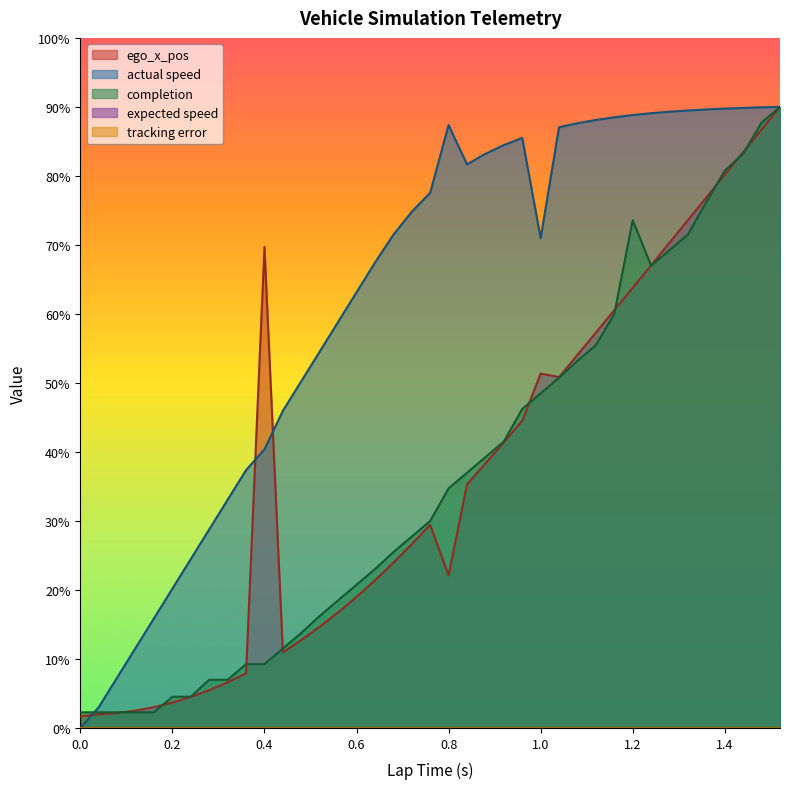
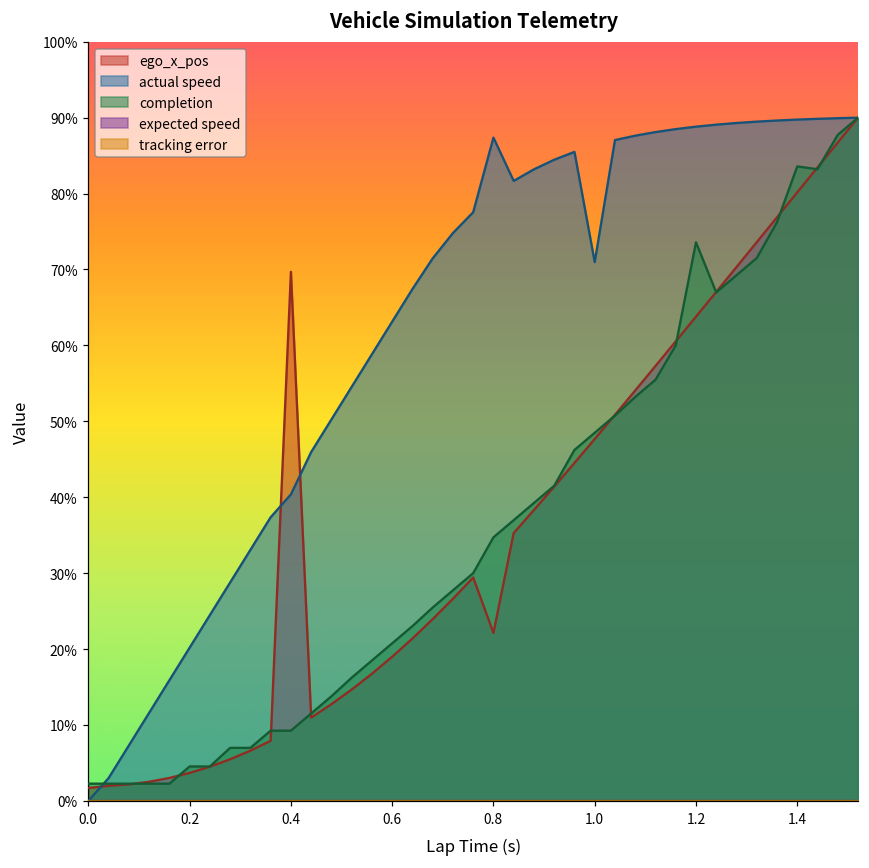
ego_x_pos, 1.0: 51% -> 48%
completion, 1.4: 81% -> 84%
